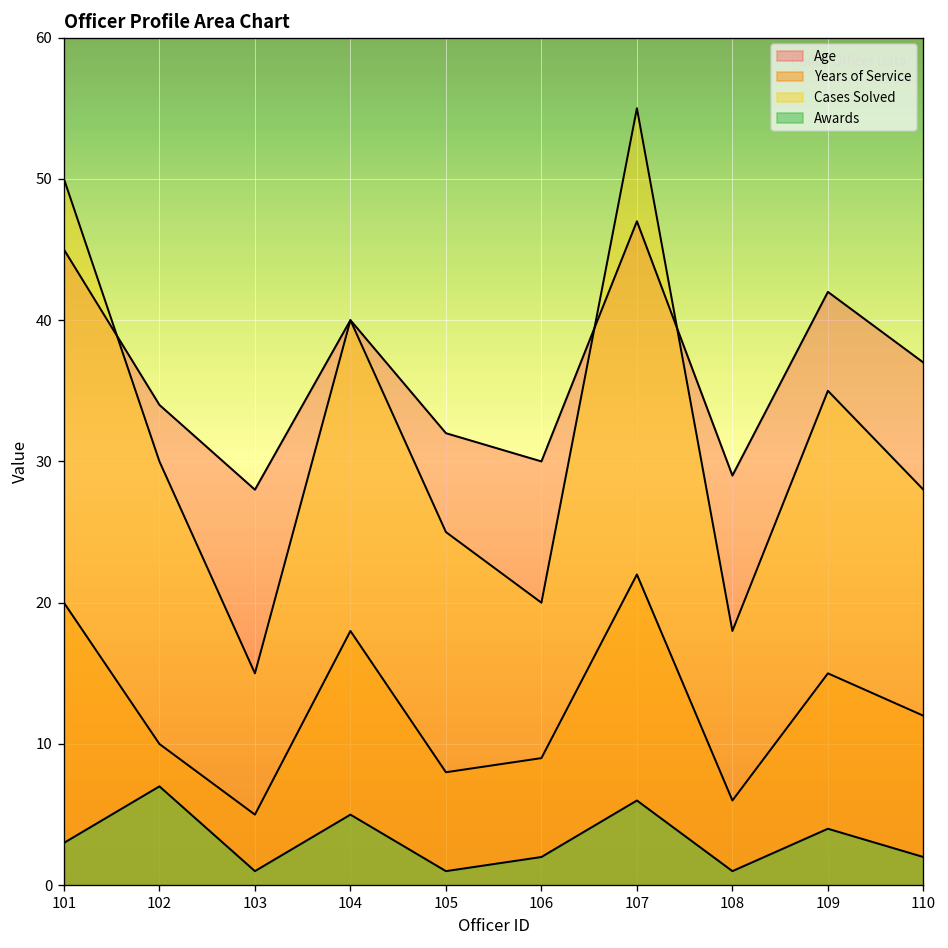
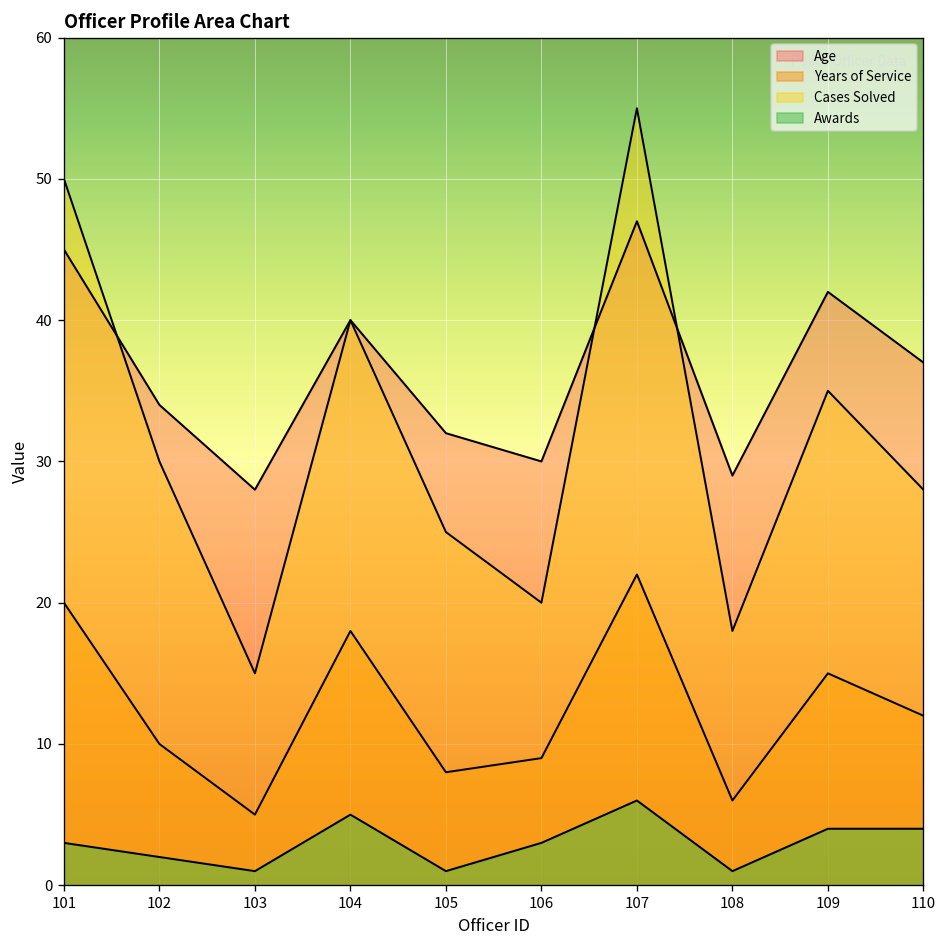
Awards, 102: 7 -> 2
Awards, 106: 2 -> 3
Awards, 110: 2 -> 4
